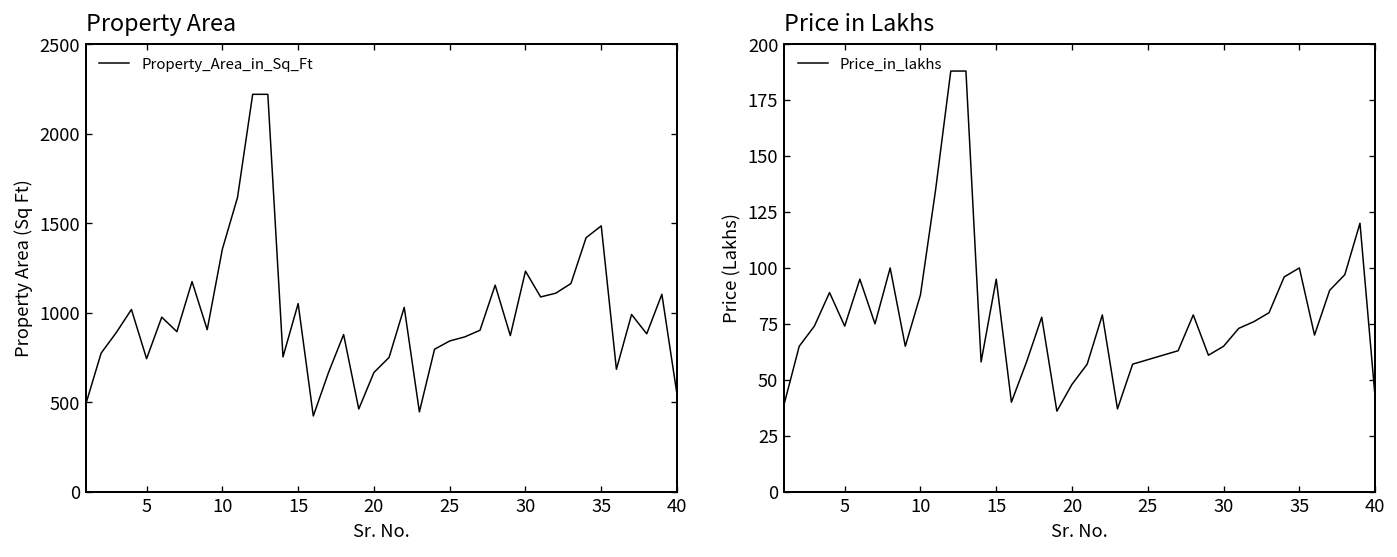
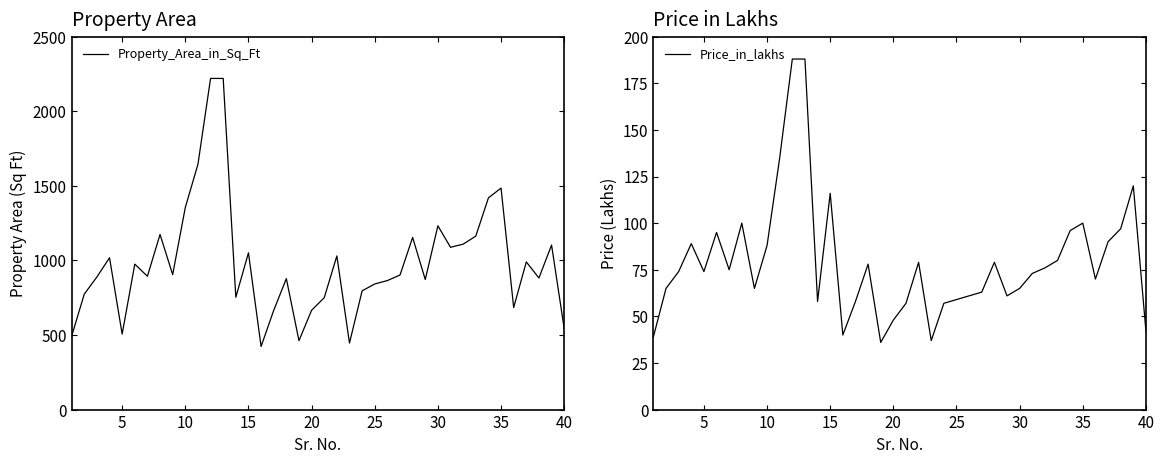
Property Area, 5: 740 -> 510
Price in Lakhs, 15: 95 -> 116
